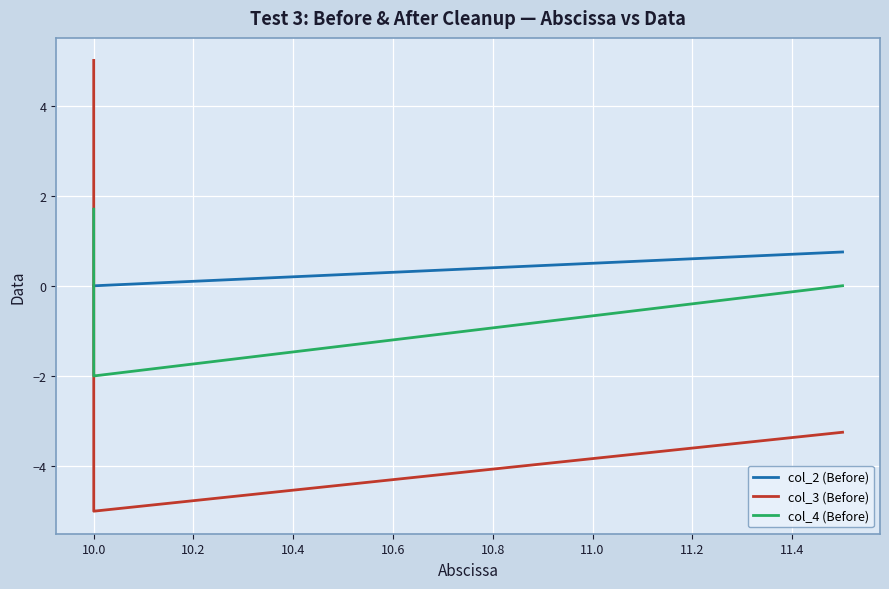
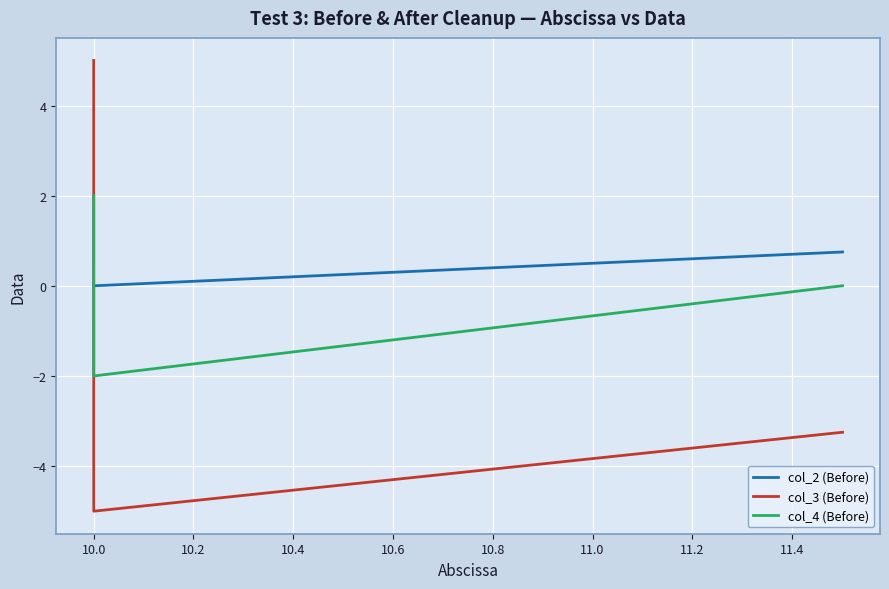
col_4 (Before), 10.0: 1.7 -> 2.0
